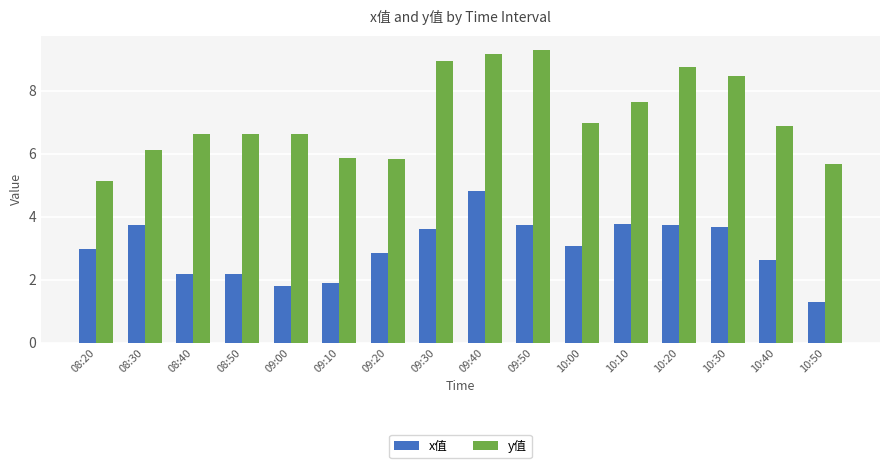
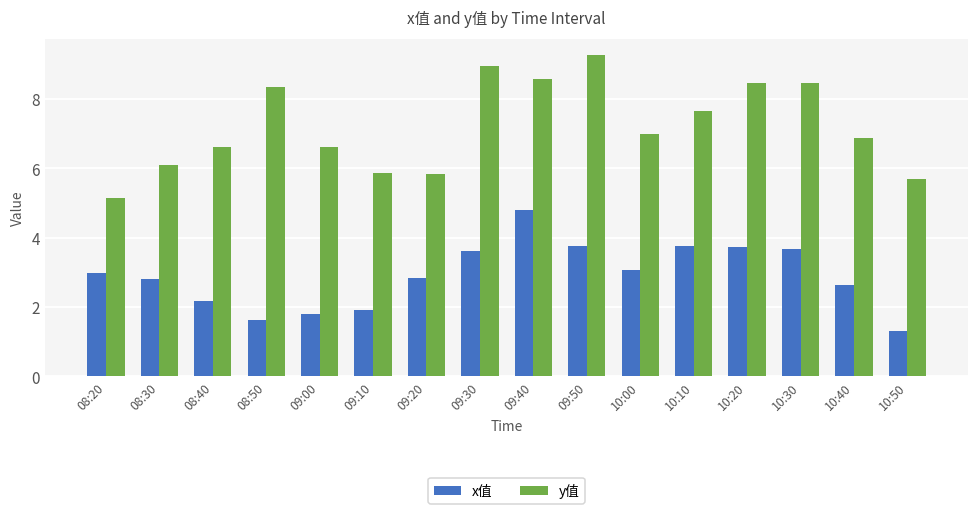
x值, 08:30: 3.7 -> 2.8
x值, 08:50: 2.2 -> 1.6
y值, 08:50: 6.6 -> 8.4
y值, 09:40: 9.2 -> 8.6
y值, 10:20: 8.8 -> 8.4
